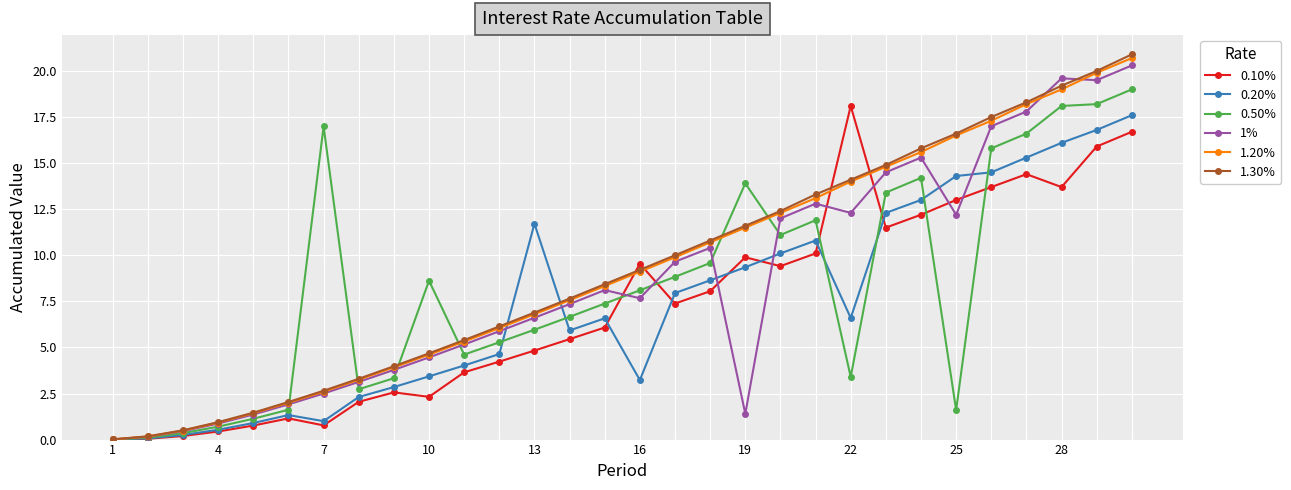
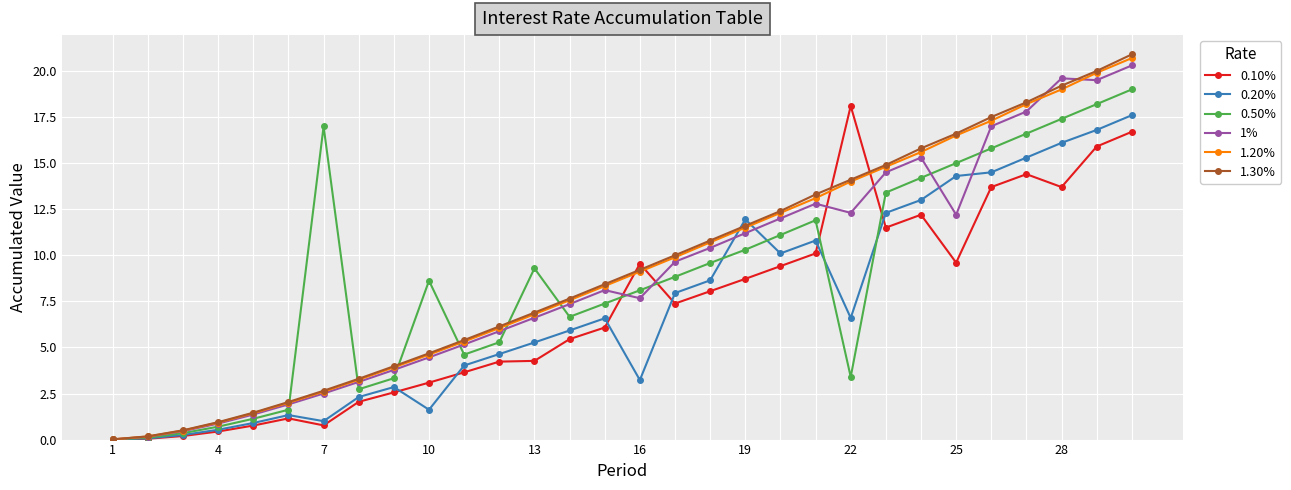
0.10%, 10: 2.3 -> 3.1
0.20%, 10: 3.4 -> 1.6
0.10%, 13: 4.8 -> 4.3
0.20%, 13: 11.7 -> 5.3
0.50%, 13: 6.0 -> 9.3
0.10%, 19: 9.9 -> 8.7
0.20%, 19: 9.4 -> 12.0
0.50%, 19: 13.9 -> 10.3
1%, 19: 1.4 -> 11.2
0.10%, 25: 13.0 -> 9.6
0.50%, 25: 1.6 -> 15.0
0.50%, 28: 18.1 -> 17.4
